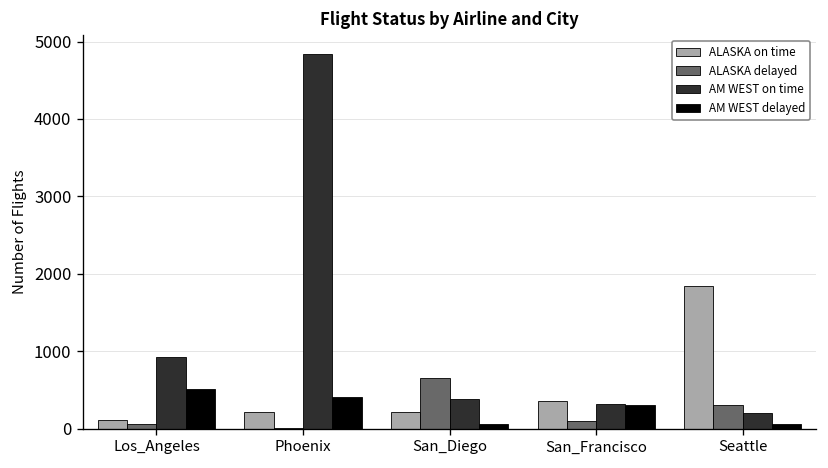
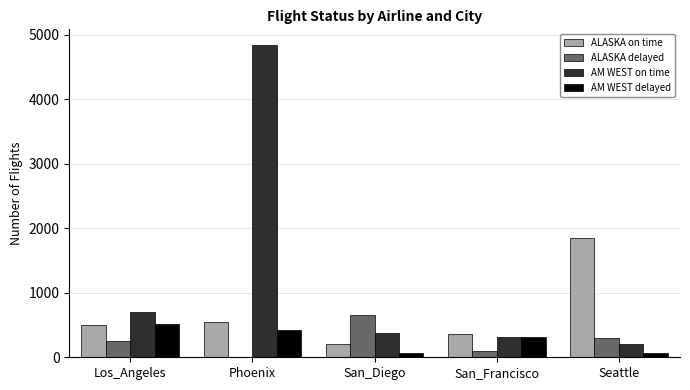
ALASKA on time, Los_Angeles: 100 -> 500
ALASKA delayed, Los_Angeles: 100 -> 200
AM WEST on time, Los_Angeles: 900 -> 700
ALASKA on time, Phoenix: 200 -> 500
